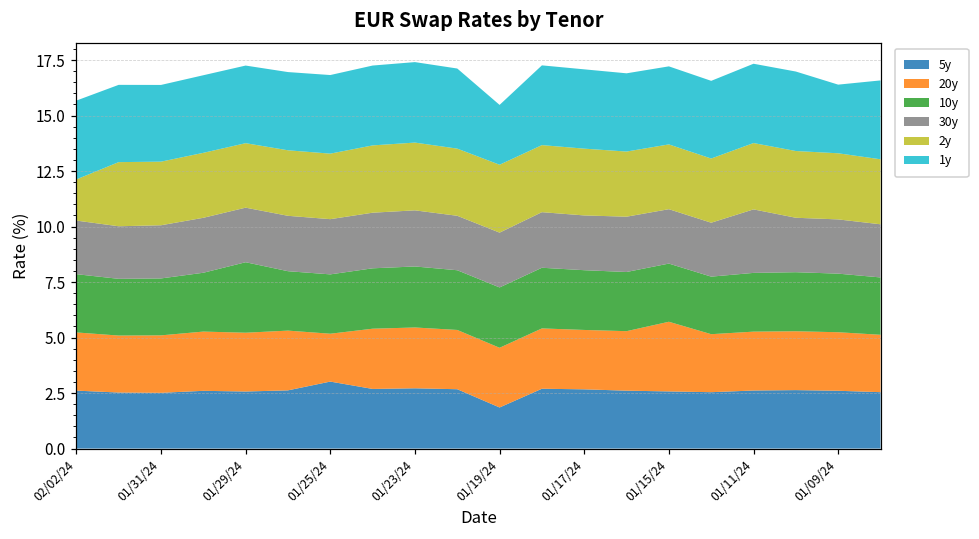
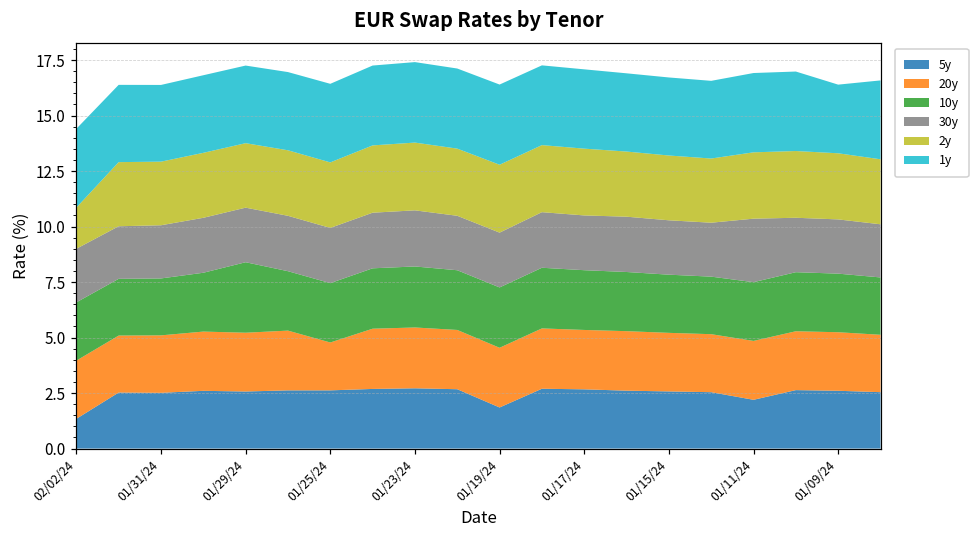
5y, 02/02/24: 2.6 -> 1.3
5y, 01/25/24: 3.0 -> 2.6
1y, 01/19/24: 2.7 -> 3.6
20y, 01/15/24: 3.1 -> 2.6
5y, 01/11/24: 2.6 -> 2.2
